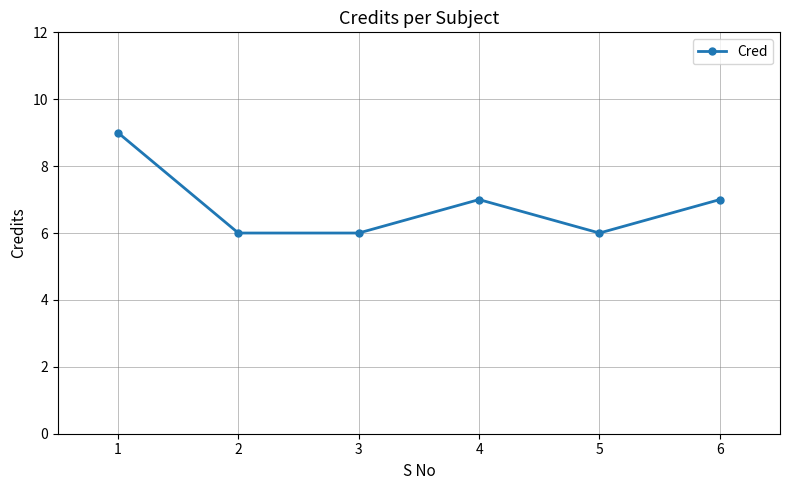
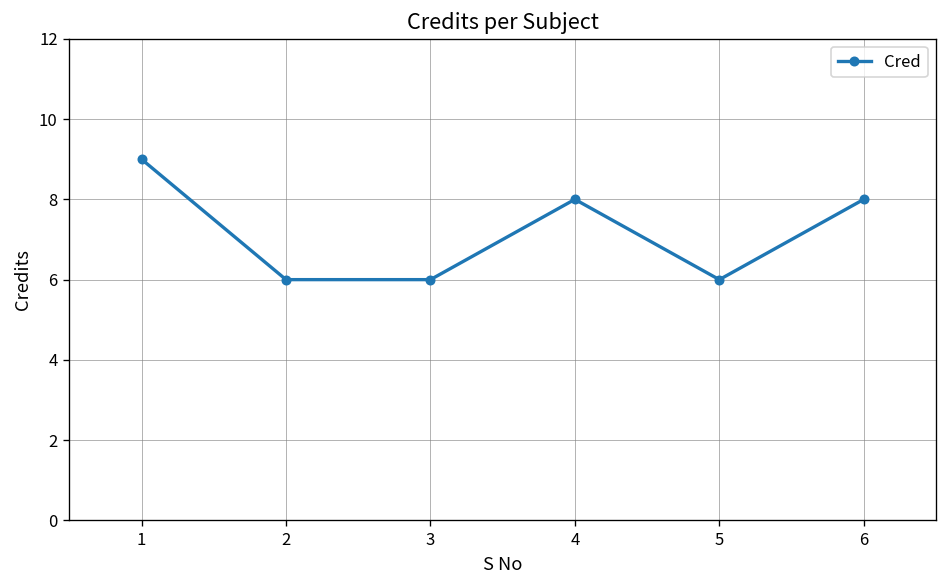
4: 7 -> 8
6: 7 -> 8
